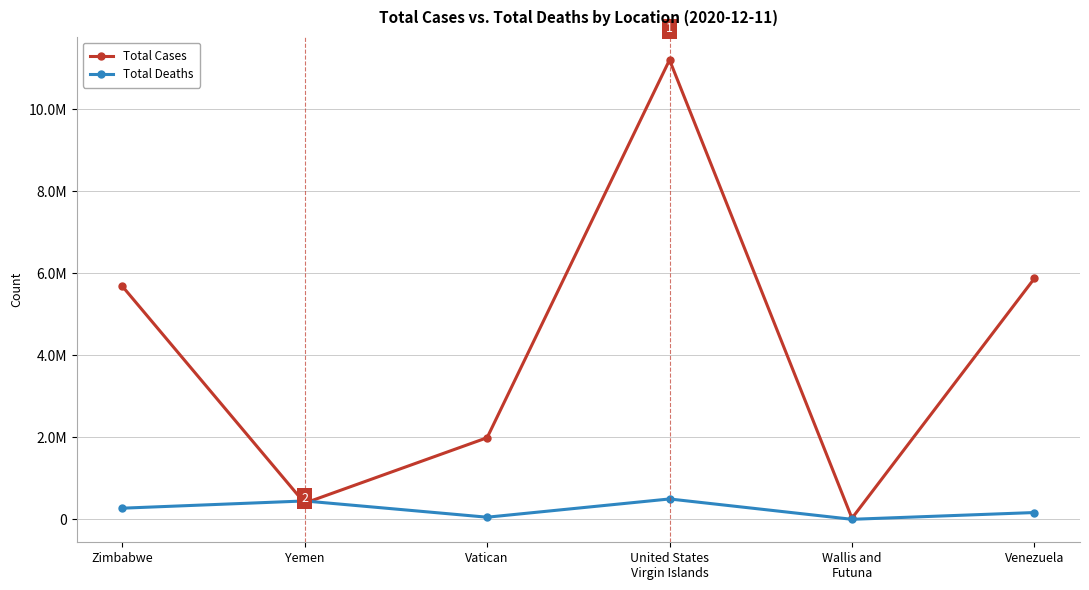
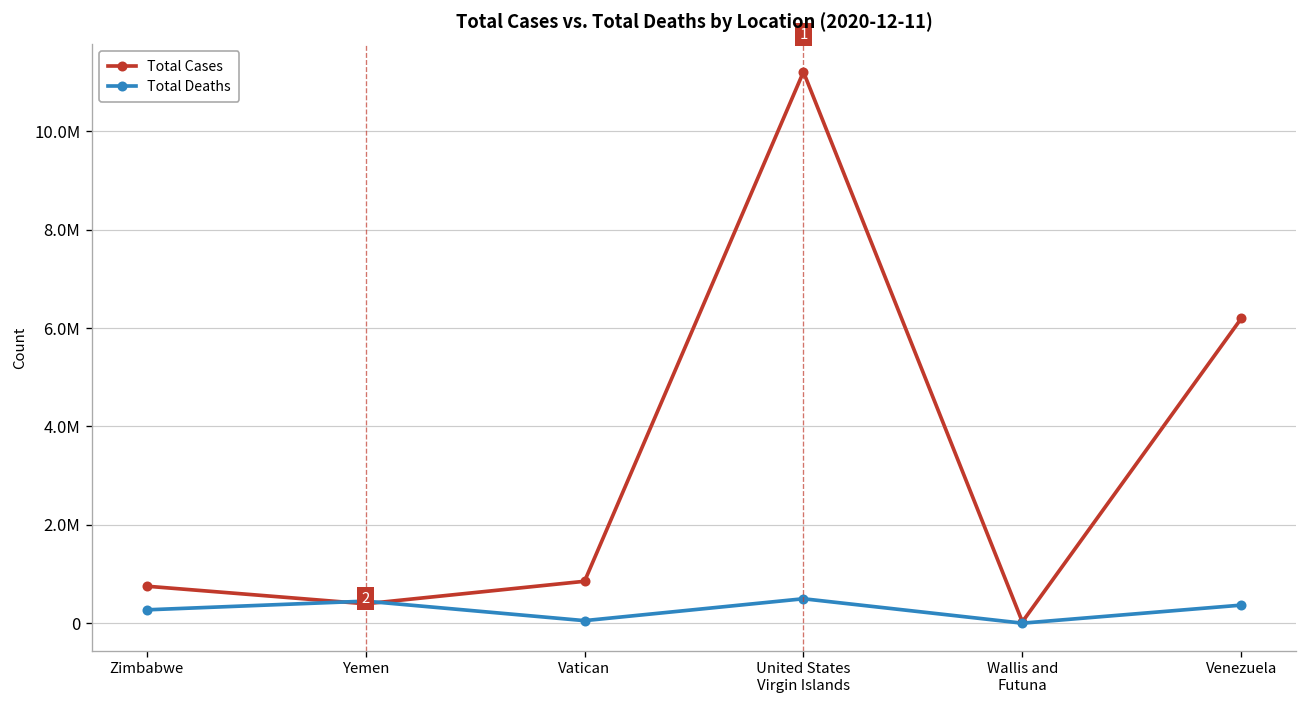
Total Cases, Zimbabwe: 5700000 -> 800000
Total Cases, Vatican: 2000000 -> 900000
Total Cases, Venezuela: 5900000 -> 6200000
Total Deaths, Venezuela: 200000 -> 400000
